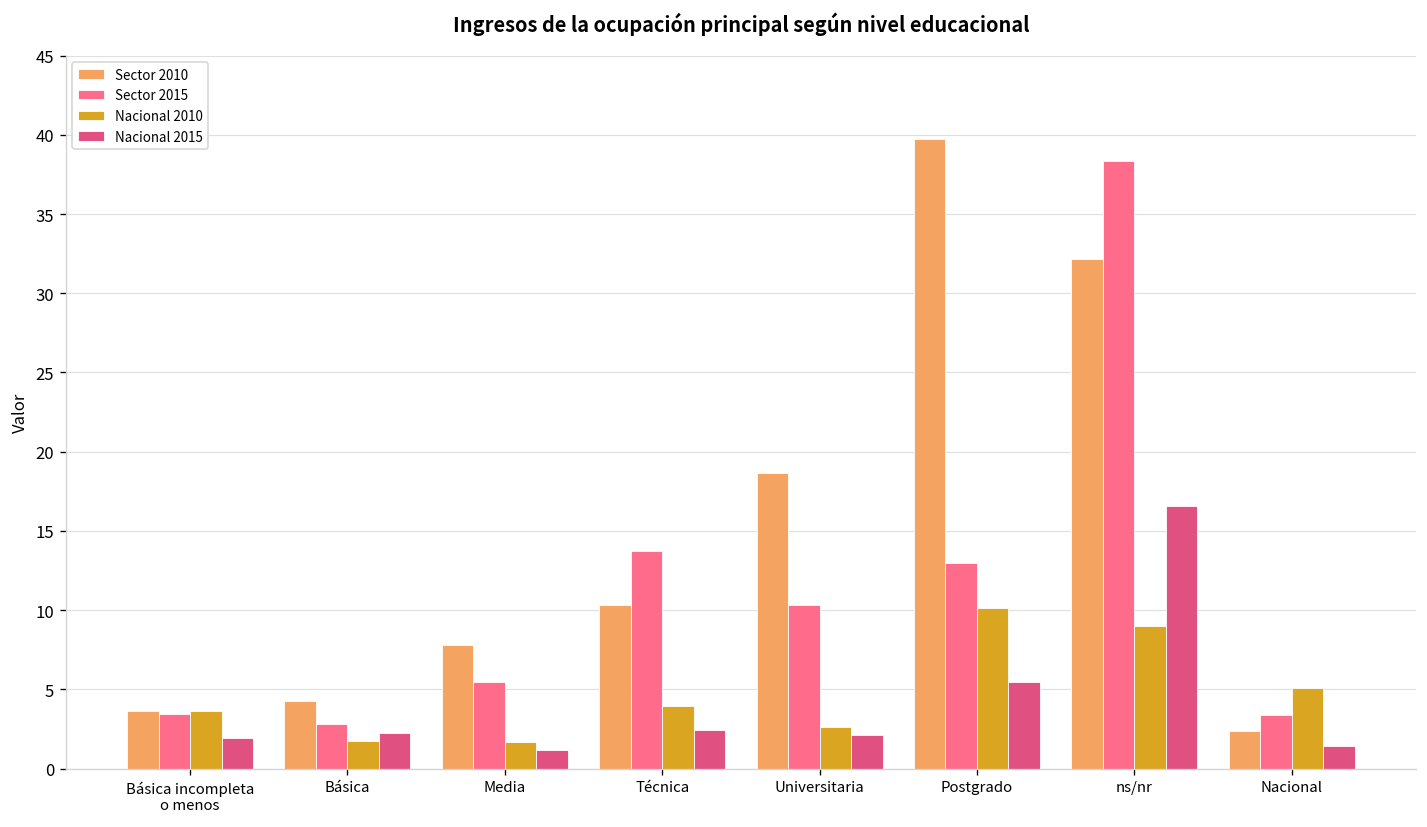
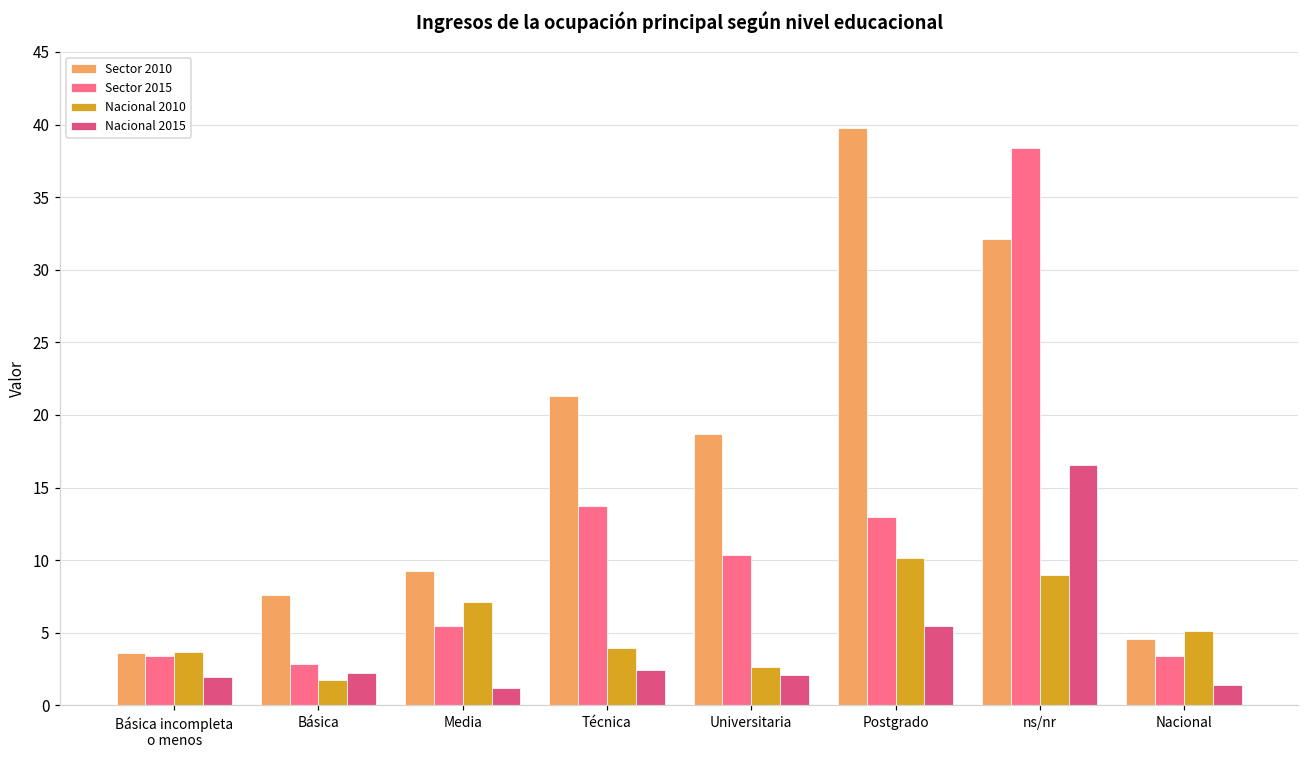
Sector 2010, Básica: 4.3 -> 7.6
Sector 2010, Media: 7.8 -> 9.3
Nacional 2010, Media: 1.7 -> 7.1
Sector 2010, Técnica: 10.3 -> 21.3
Sector 2010, Nacional: 2.4 -> 4.6
